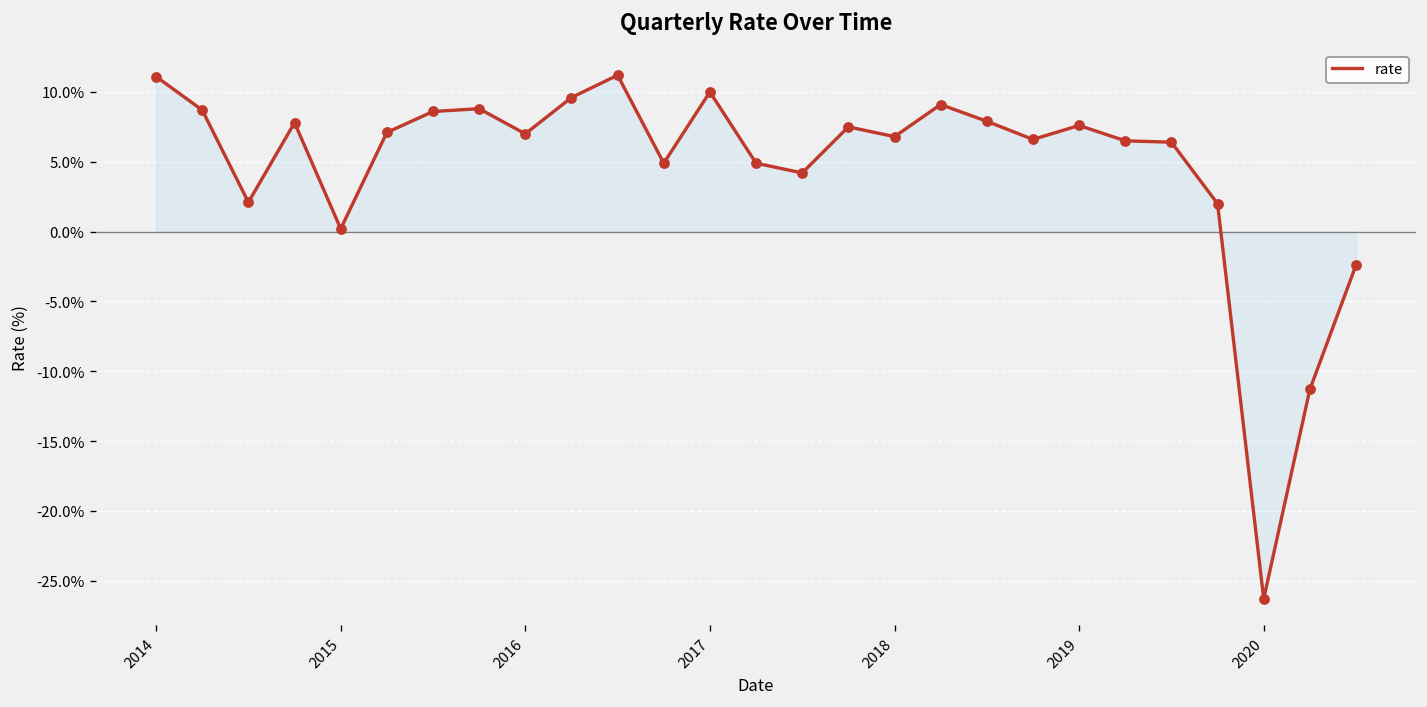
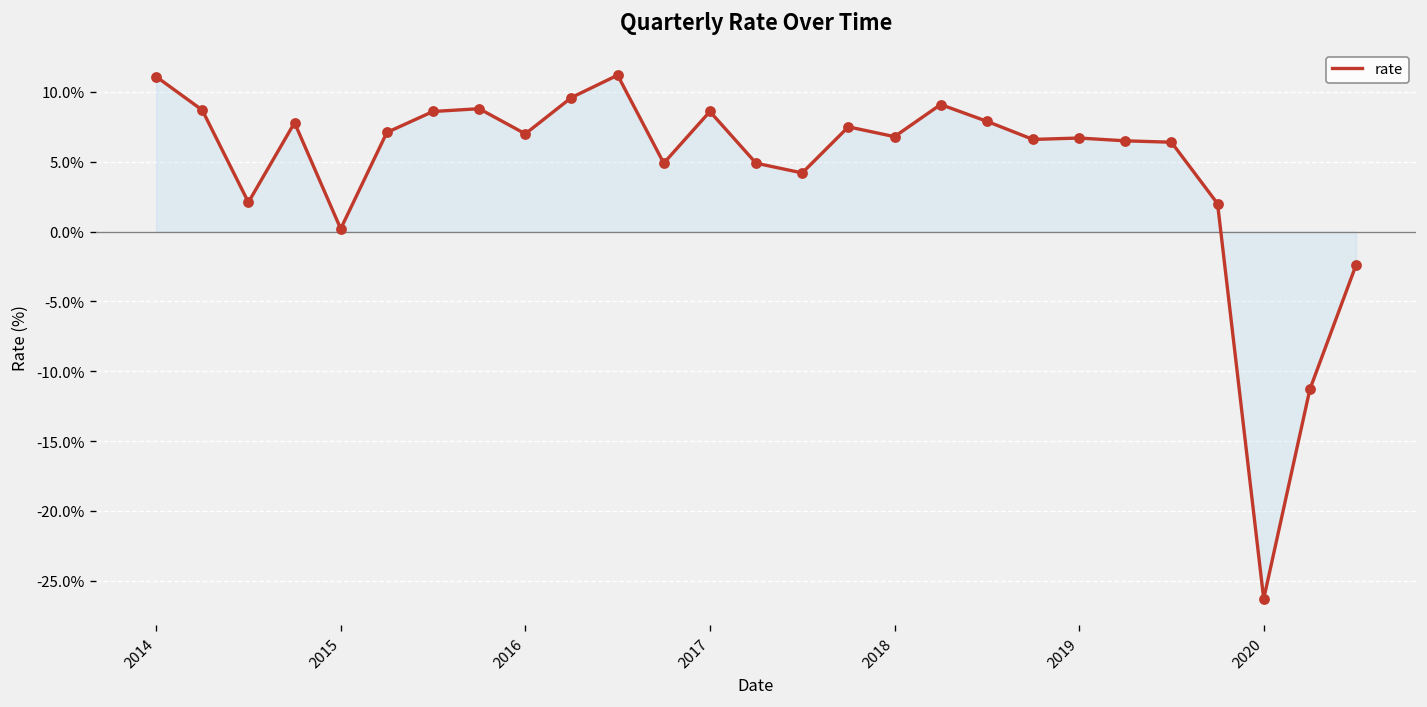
rate, 2017: 10.0% -> 8.6%
rate, 2019: 7.6% -> 6.7%
